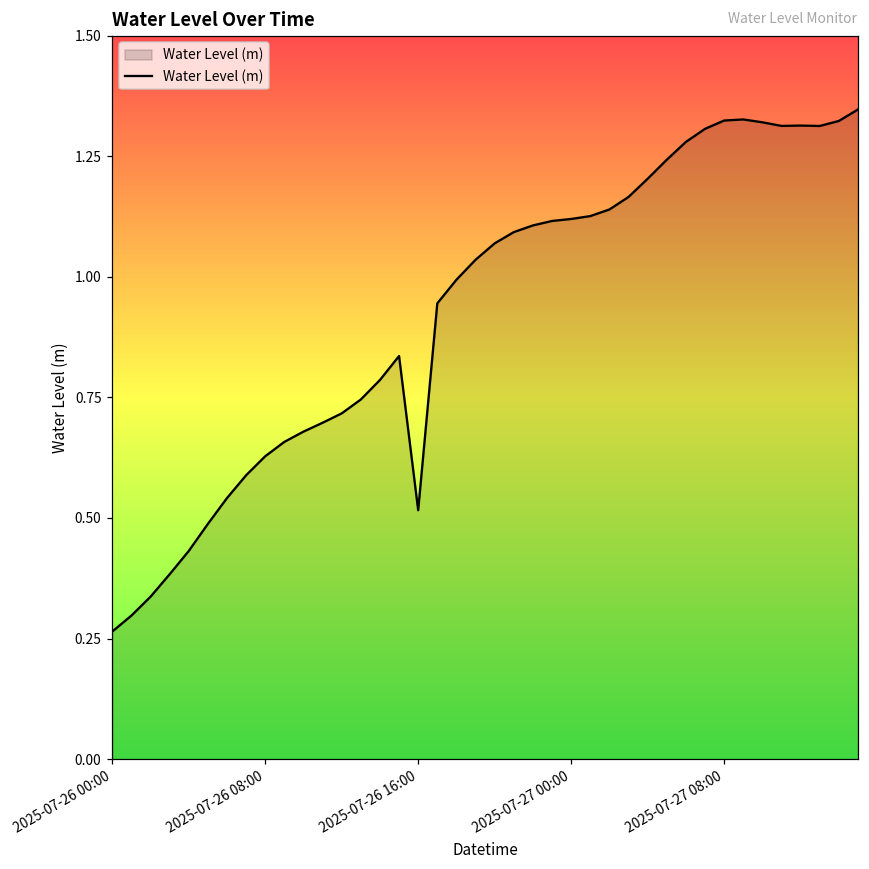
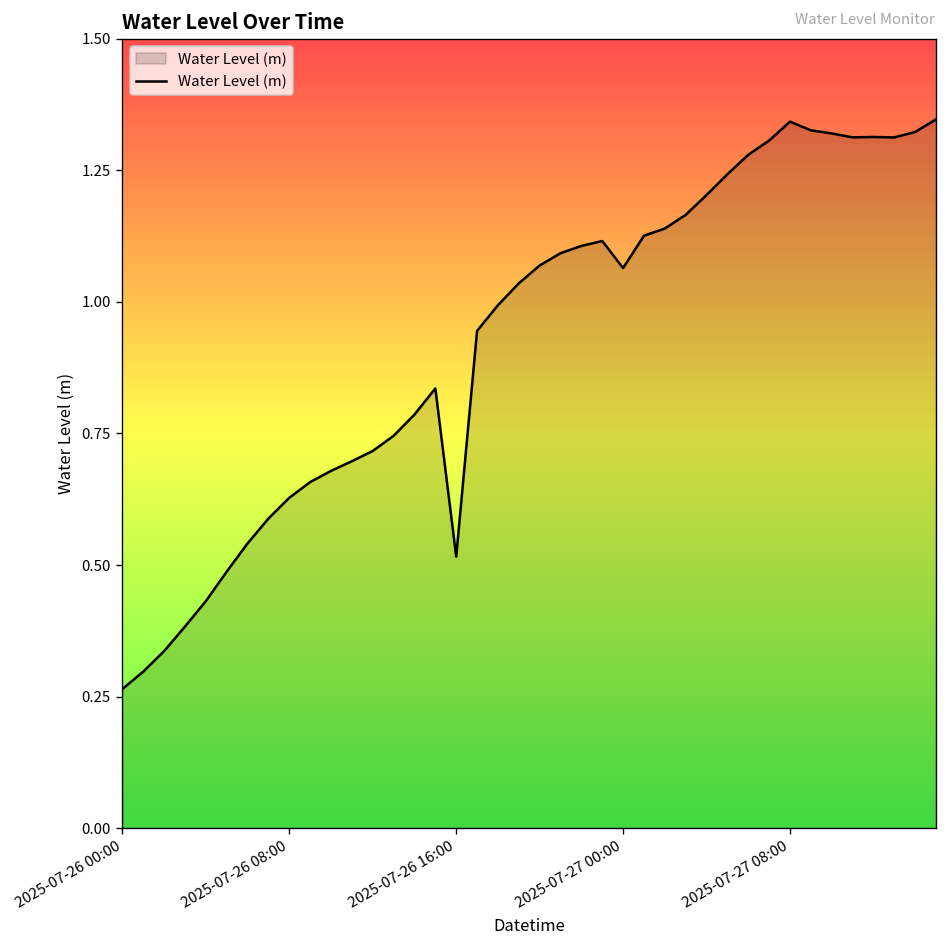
2025-07-27 00:00: 1.12 -> 1.06
2025-07-27 08:00: 1.32 -> 1.34
